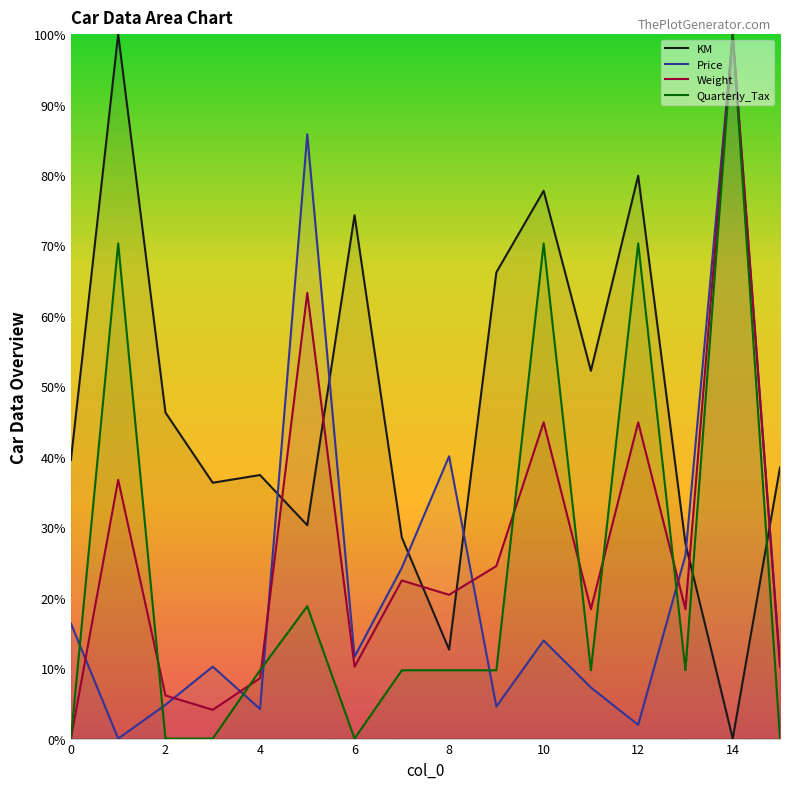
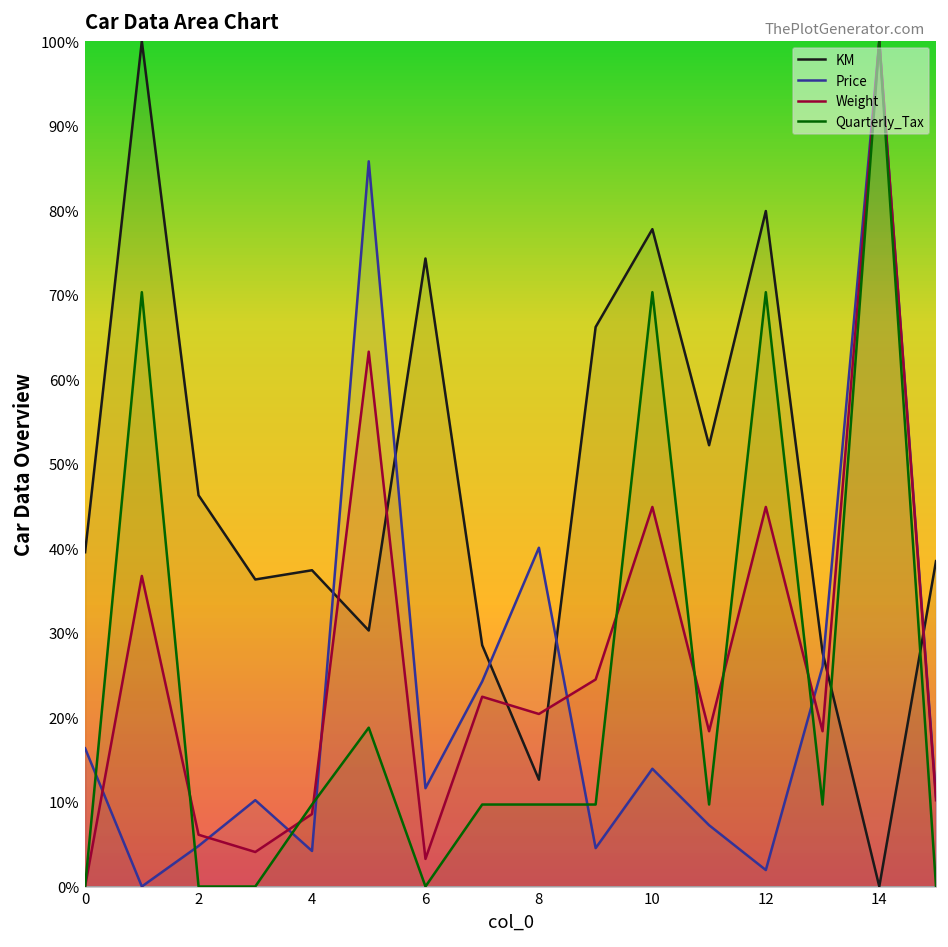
Weight, 6: 10% -> 3%
